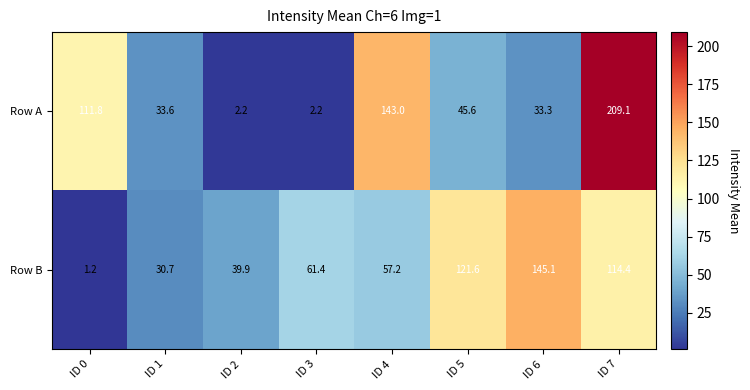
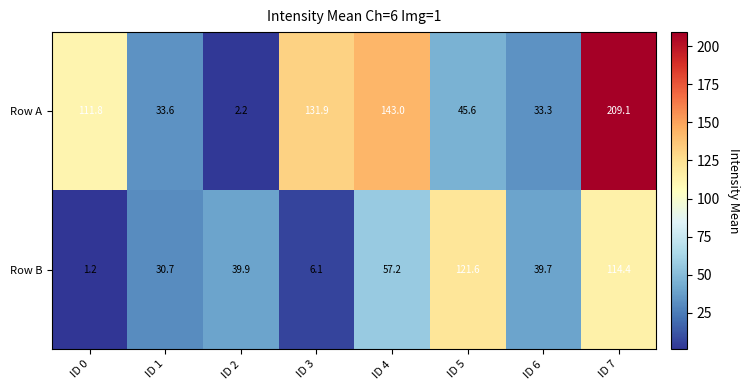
Row A, ID 3: 2.2 -> 131.9
Row B, ID 3: 61.4 -> 6.1
Row B, ID 6: 145.1 -> 39.7
